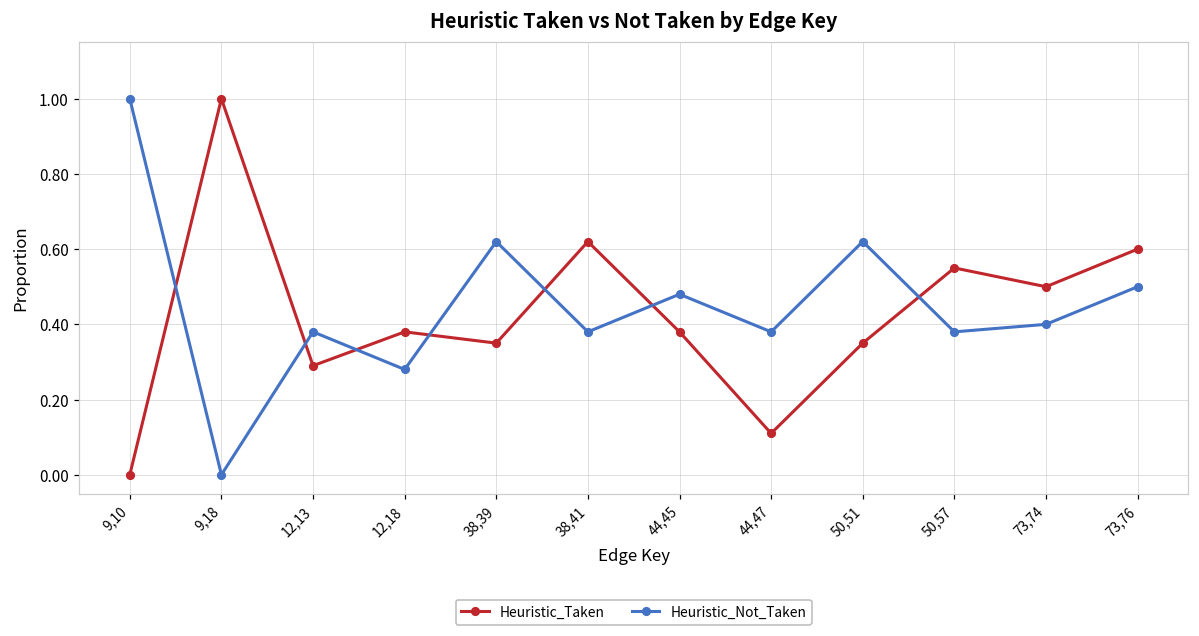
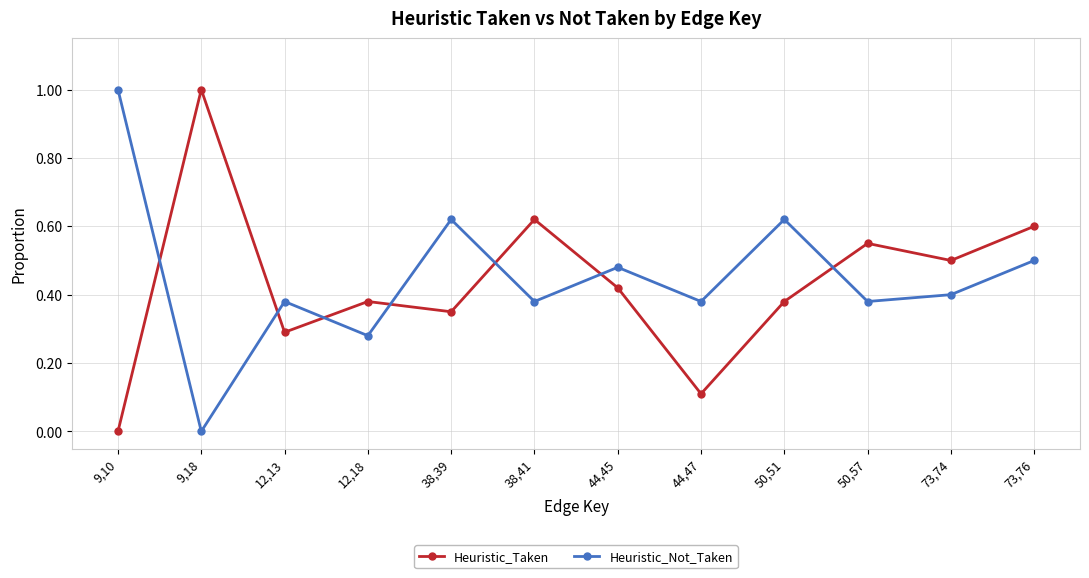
Heuristic_Taken, 44,45: 0.38 -> 0.42
Heuristic_Taken, 50,51: 0.35 -> 0.38
